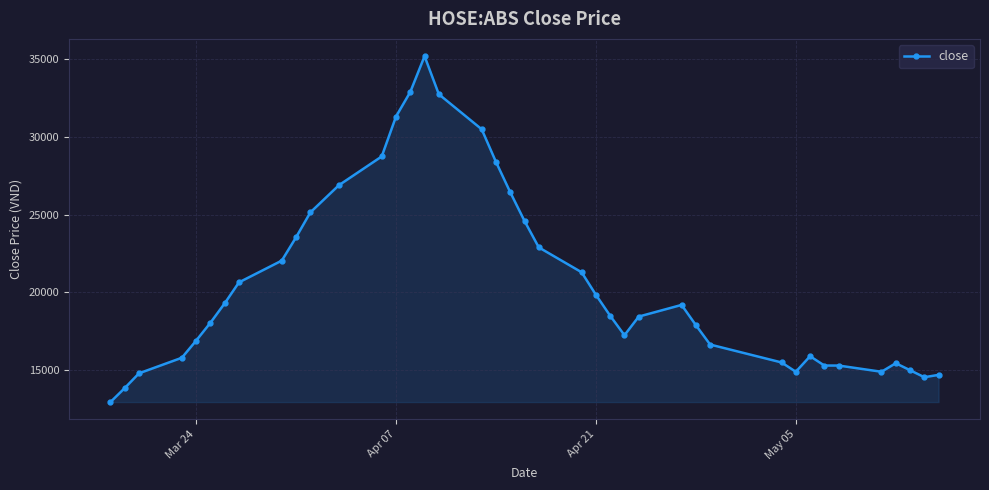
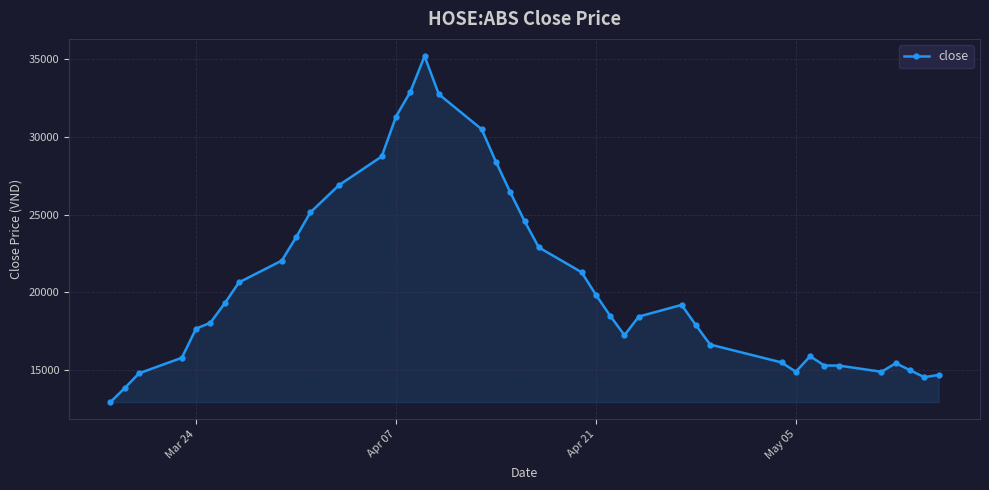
Mar 24: 16900 -> 17700
